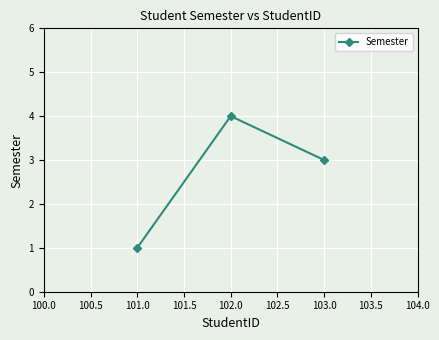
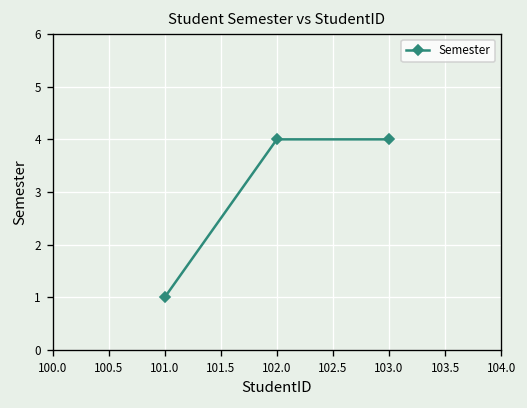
103.0: 3 -> 4
